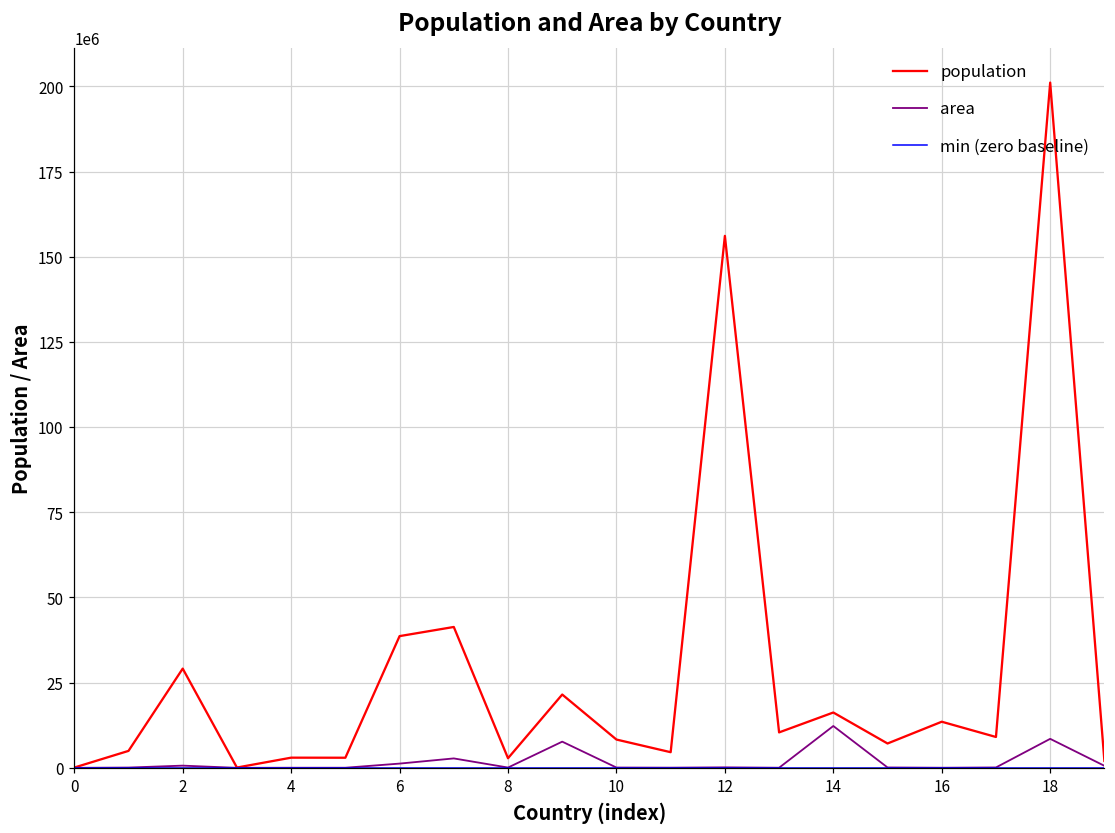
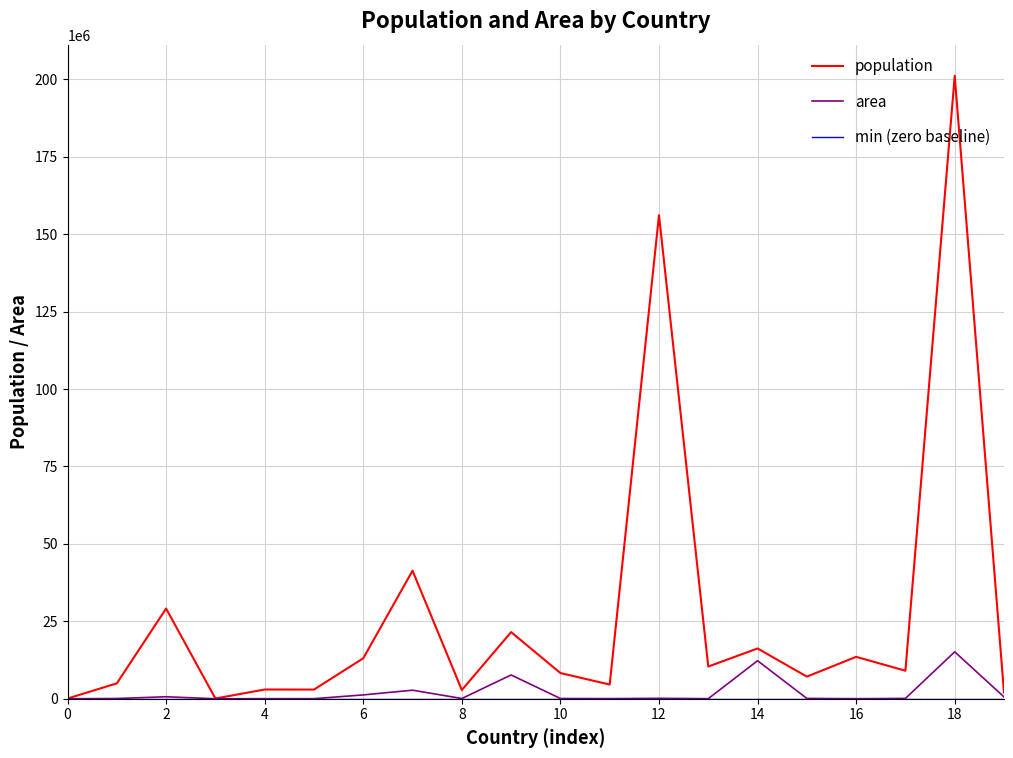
population, 6: 39000000 -> 13000000
area, 18: 9000000 -> 15000000
